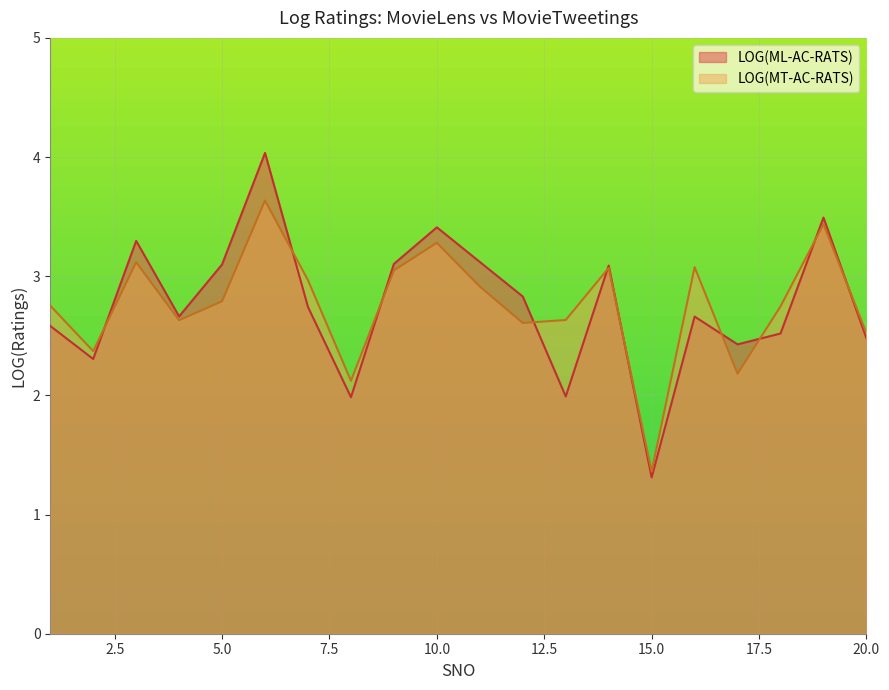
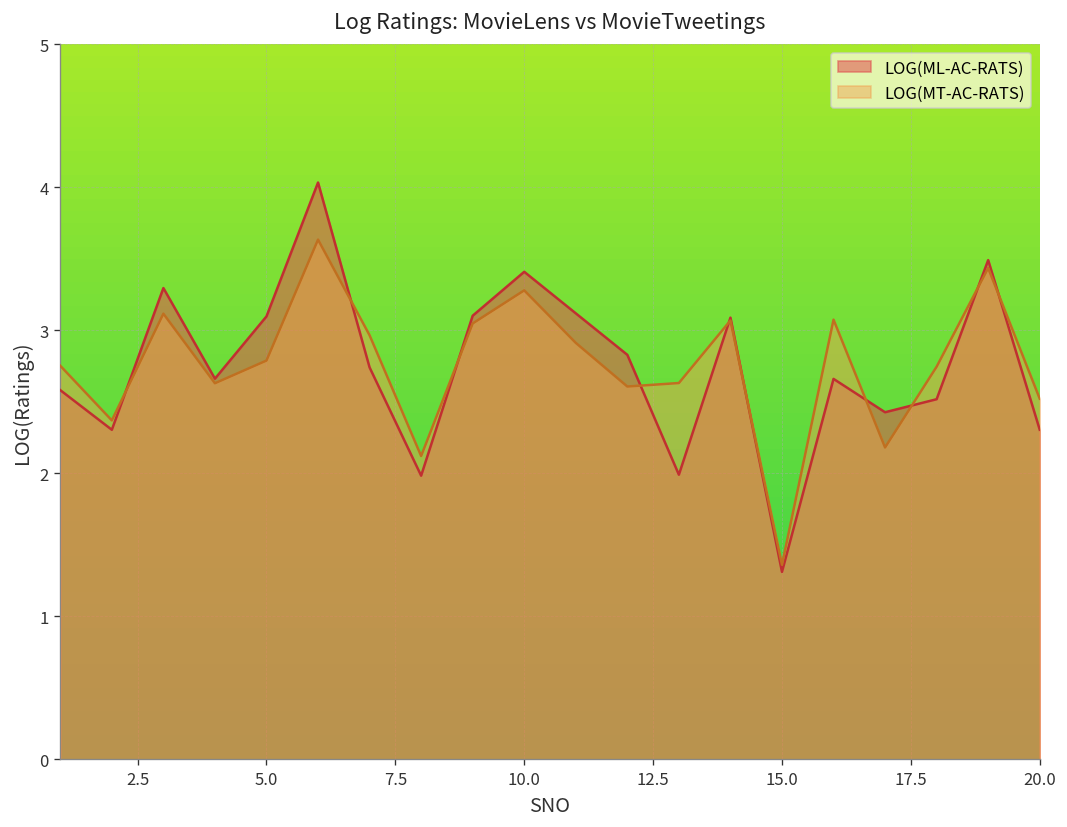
LOG(ML-AC-RATS), 20.0: 2.48 -> 2.31
